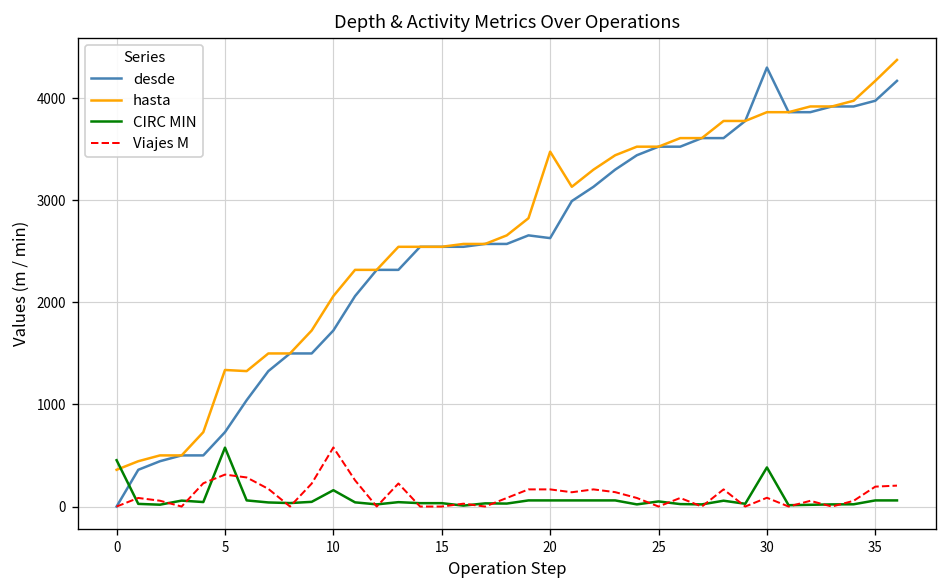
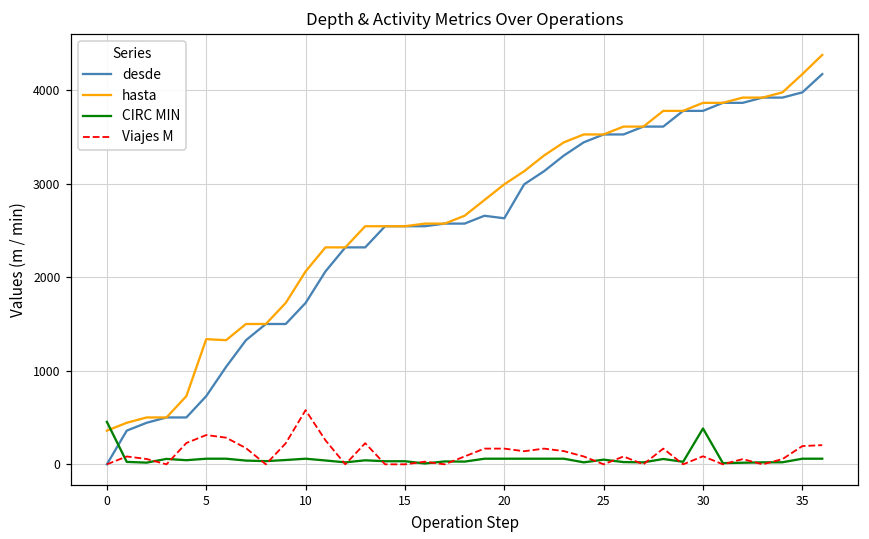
CIRC MIN, 5: 600 -> 100
CIRC MIN, 10: 200 -> 100
hasta, 20: 3500 -> 3000
desde, 30: 4300 -> 3800
